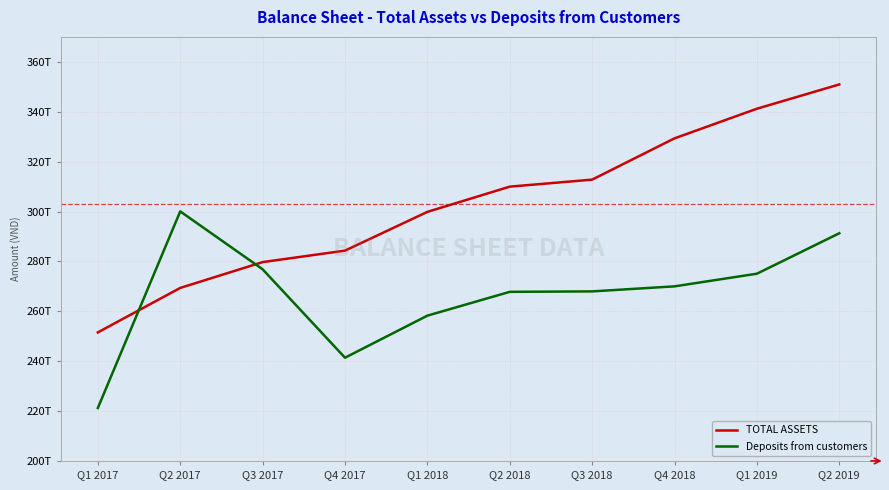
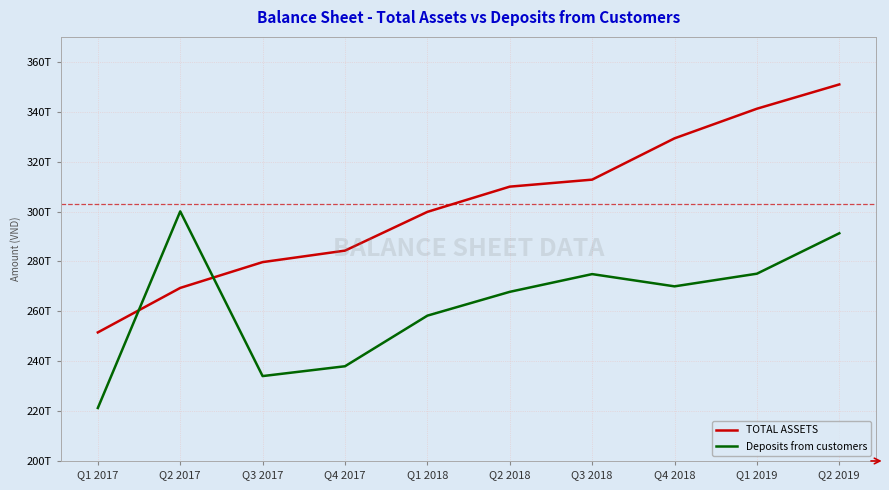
Deposits from customers, Q3 2017: 277T -> 234T
Deposits from customers, Q4 2017: 241T -> 238T
Deposits from customers, Q3 2018: 268T -> 275T
